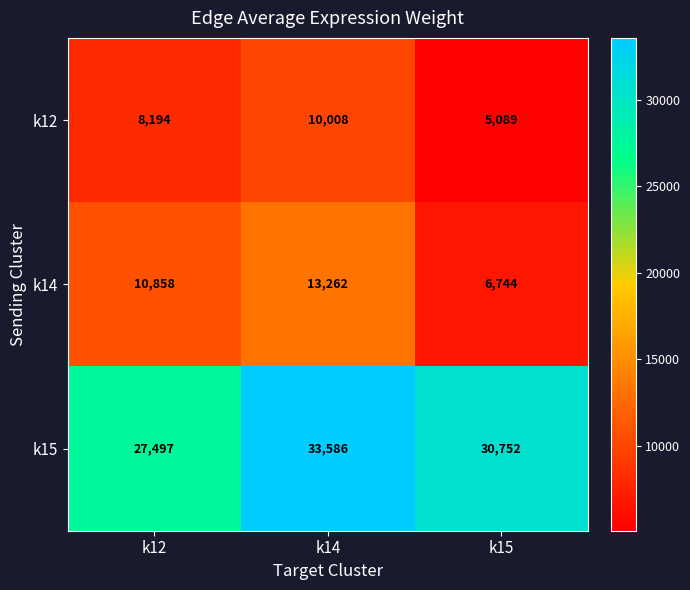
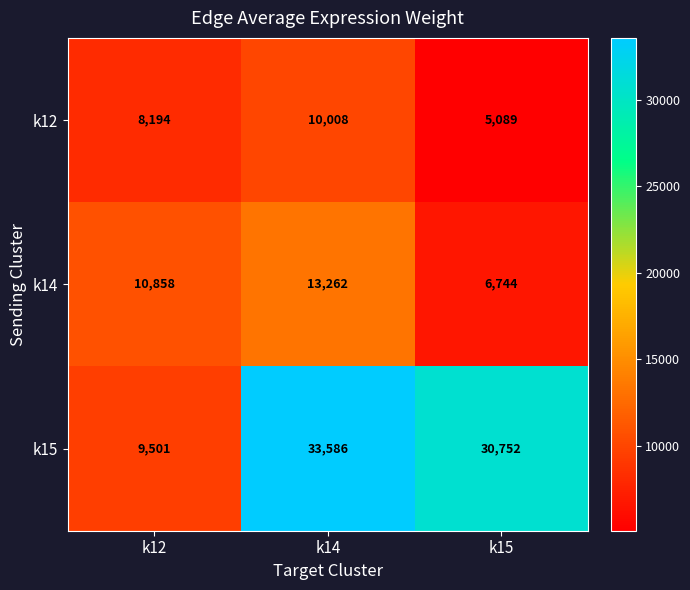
k15, k12: 27,497 -> 9,501
